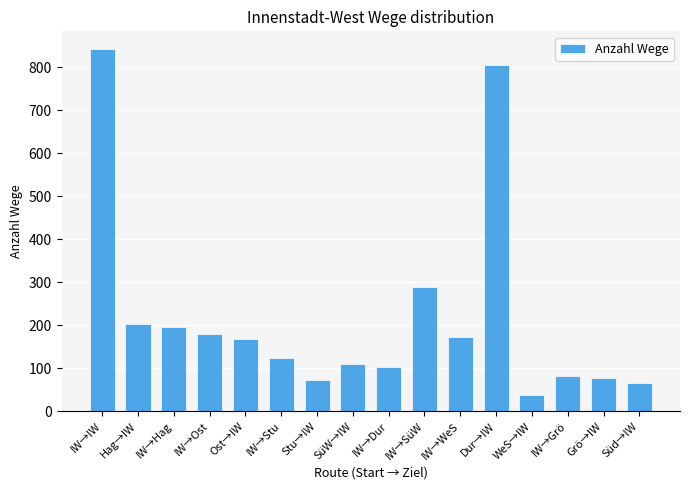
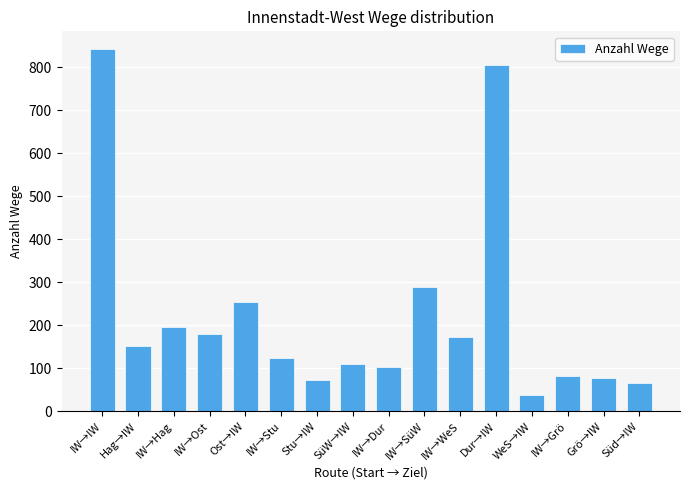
Hag→IW: 200 -> 150
Ost→IW: 170 -> 260
